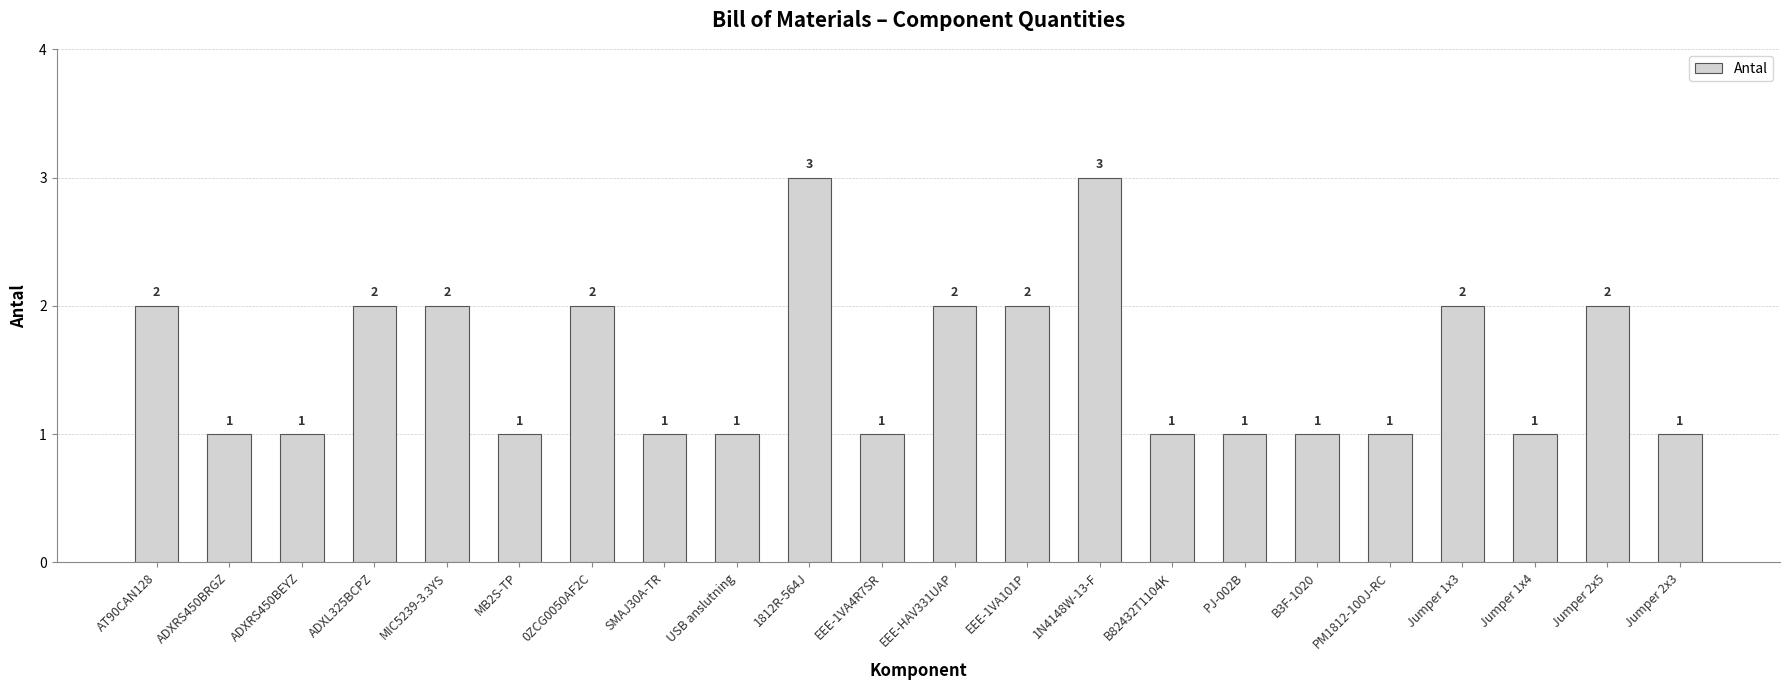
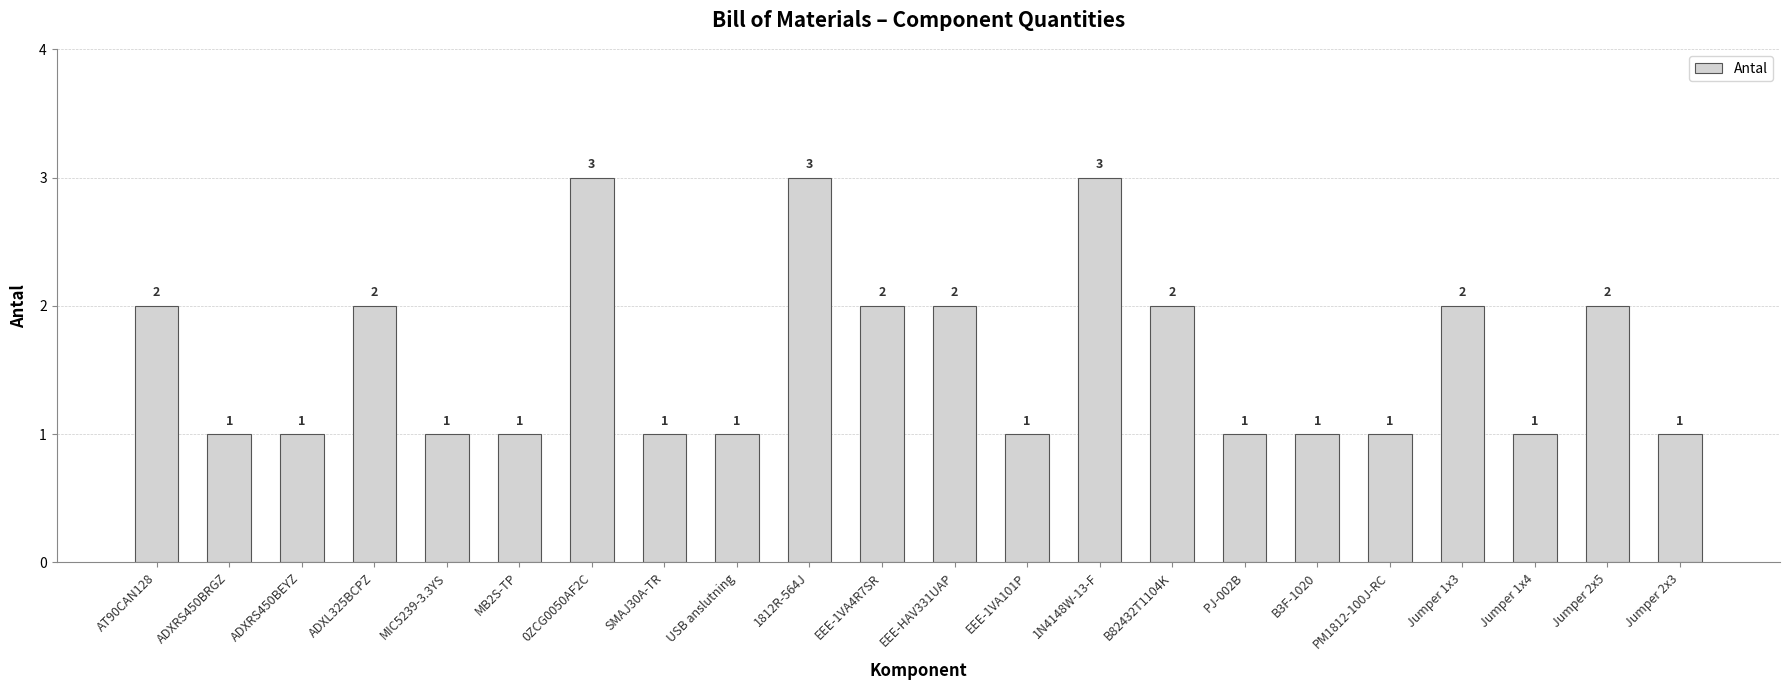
MIC5239-3.3YS: 2 -> 1
0ZCG0050AF2C: 2 -> 3
EEE-1VA4R7SR: 1 -> 2
EEE-1VA101P: 2 -> 1
B82432T1104K: 1 -> 2
